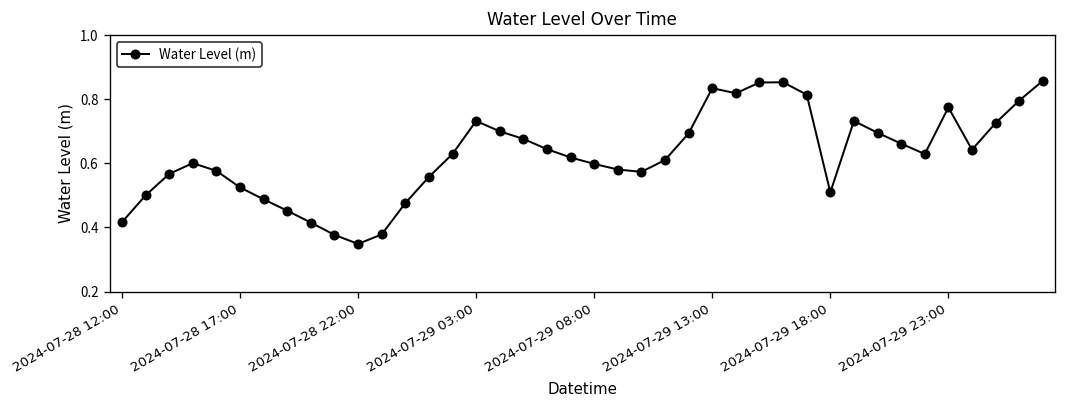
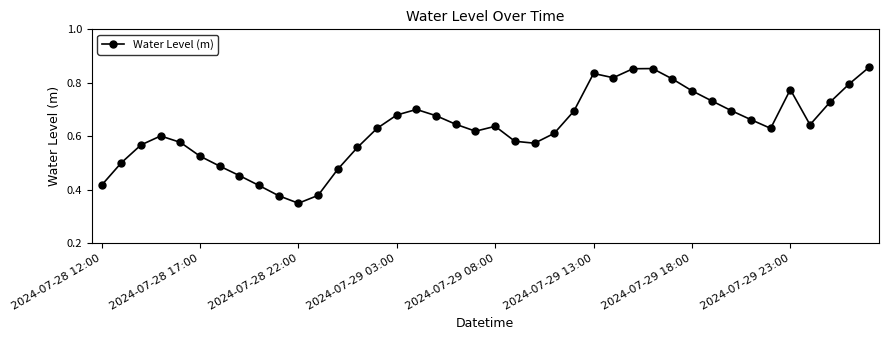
2024-07-29 03:00: 0.73 -> 0.68
2024-07-29 08:00: 0.60 -> 0.64
2024-07-29 18:00: 0.51 -> 0.77
